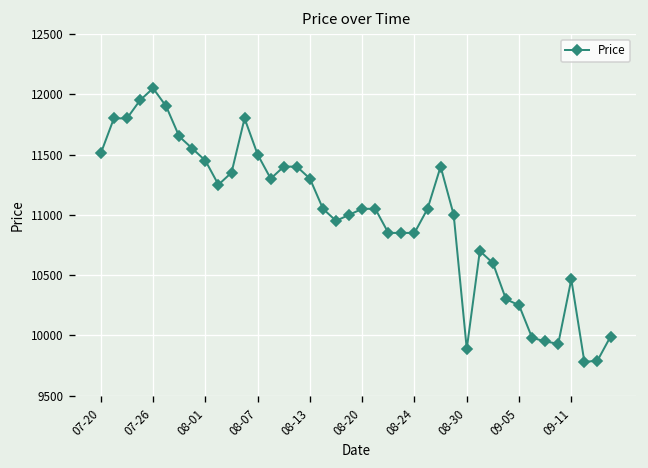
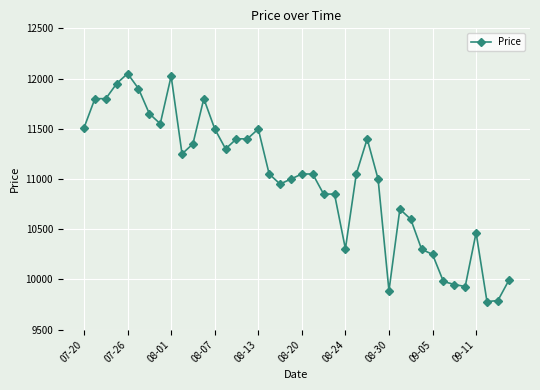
08-01: 11450 -> 12020
08-13: 11300 -> 11500
08-24: 10850 -> 10310
